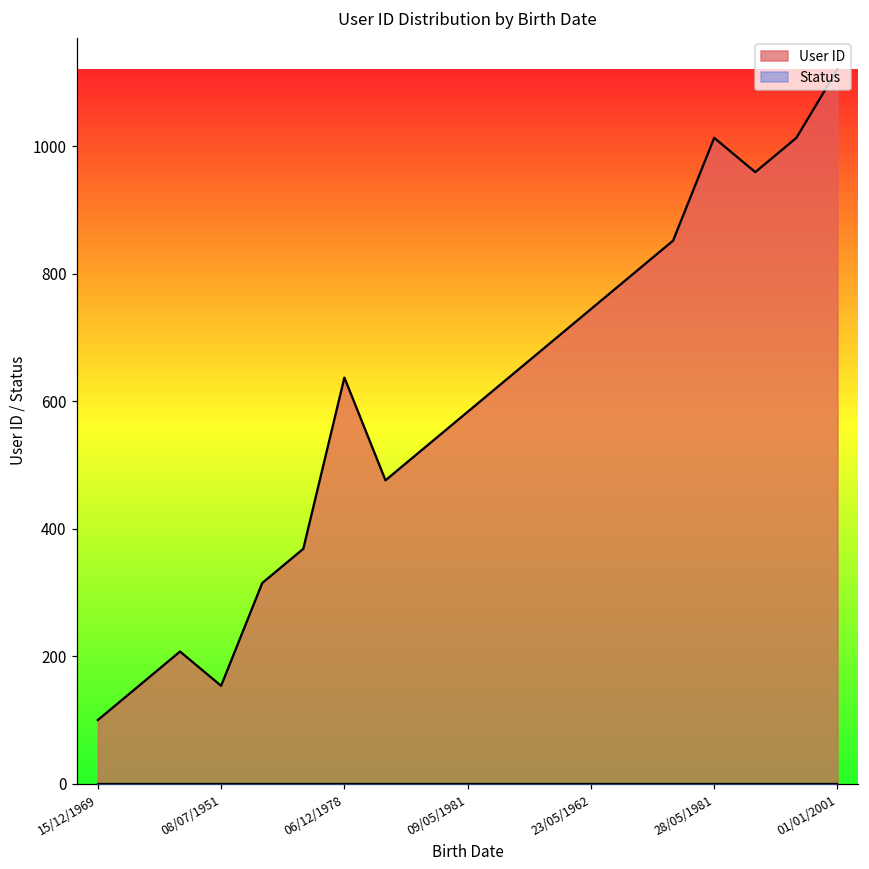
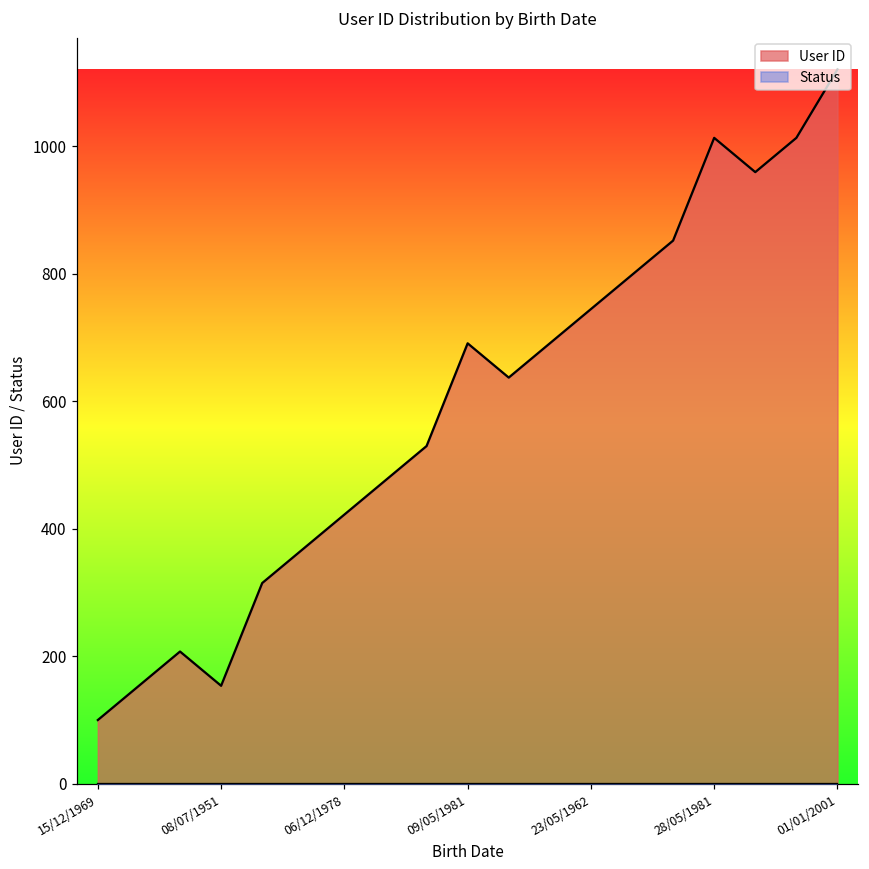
User ID, 06/12/1978: 640 -> 420
User ID, 09/05/1981: 580 -> 690
